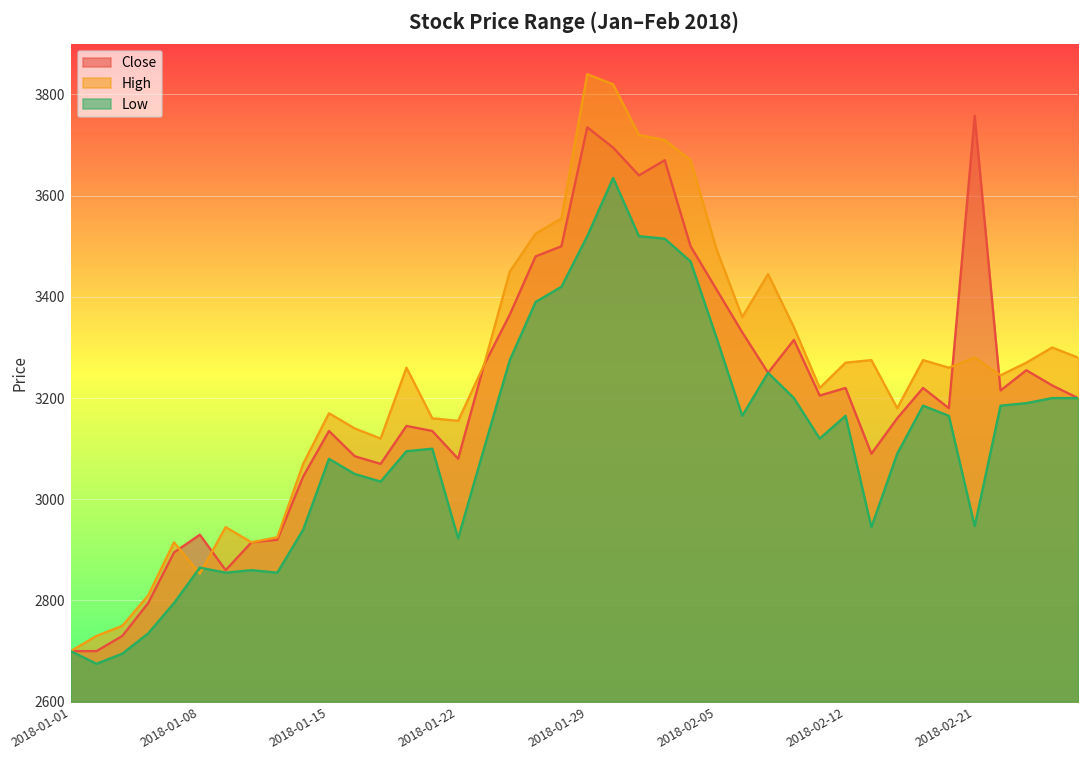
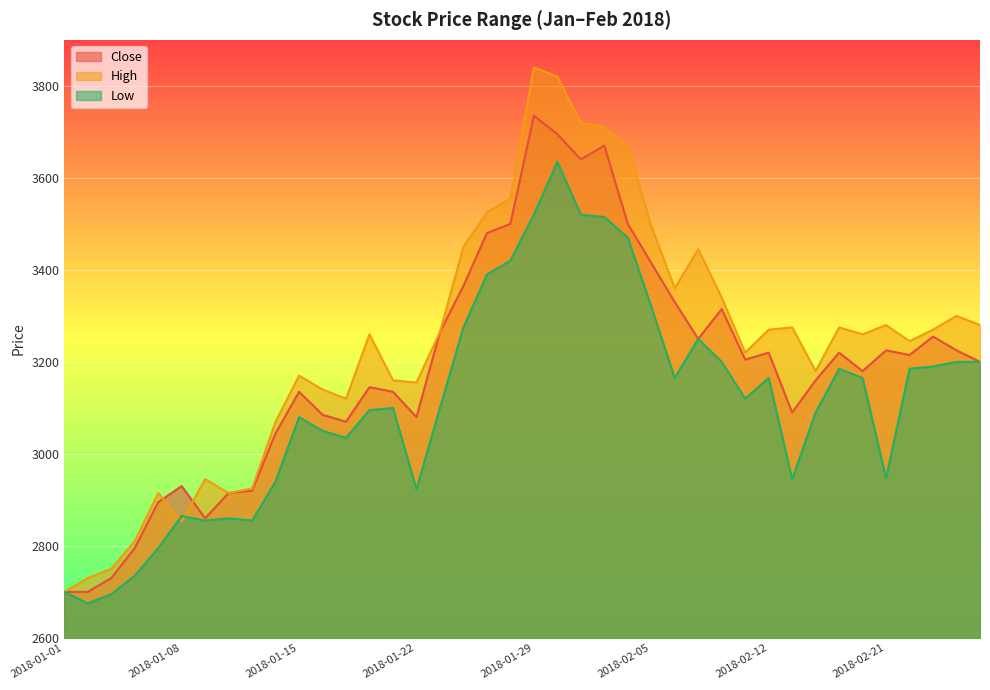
Close, 2018-02-21: 3760 -> 3230
